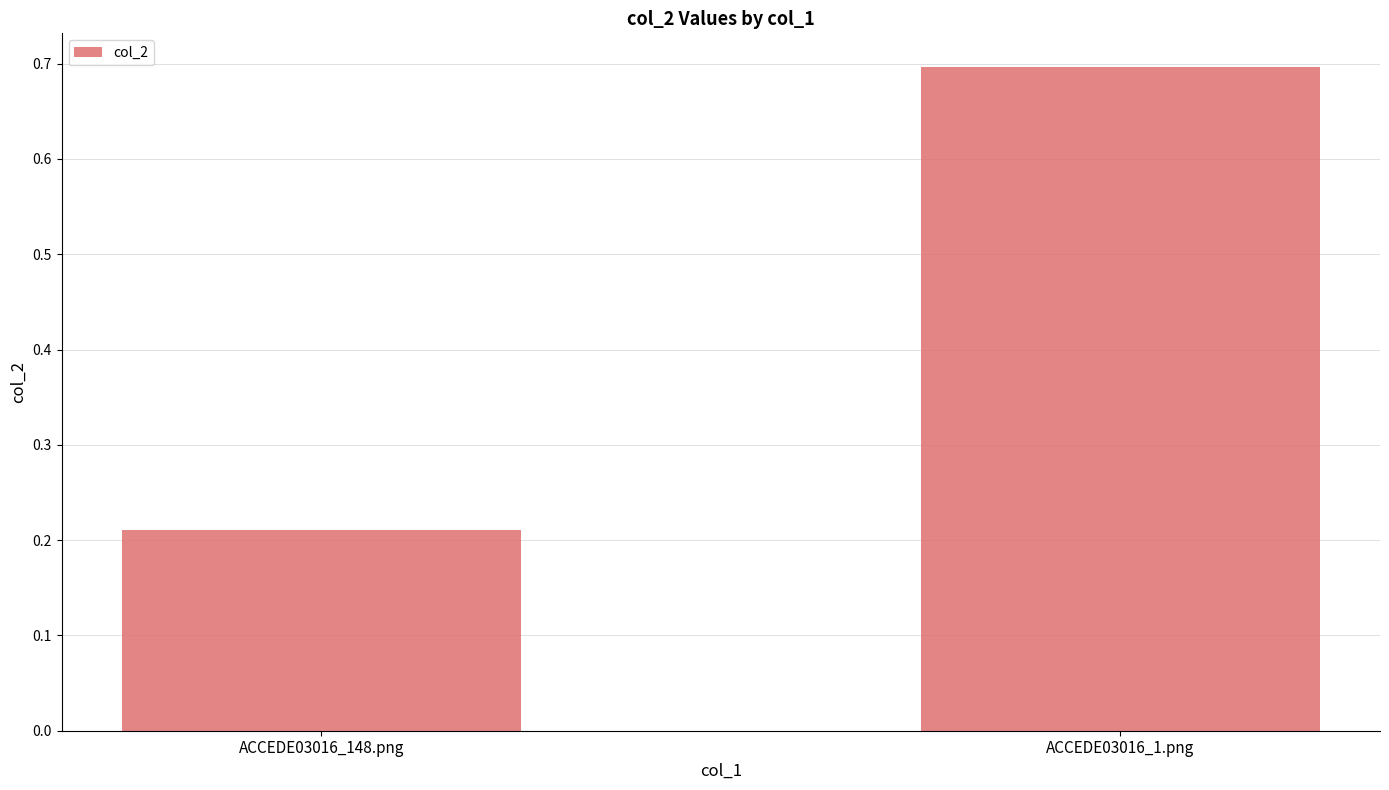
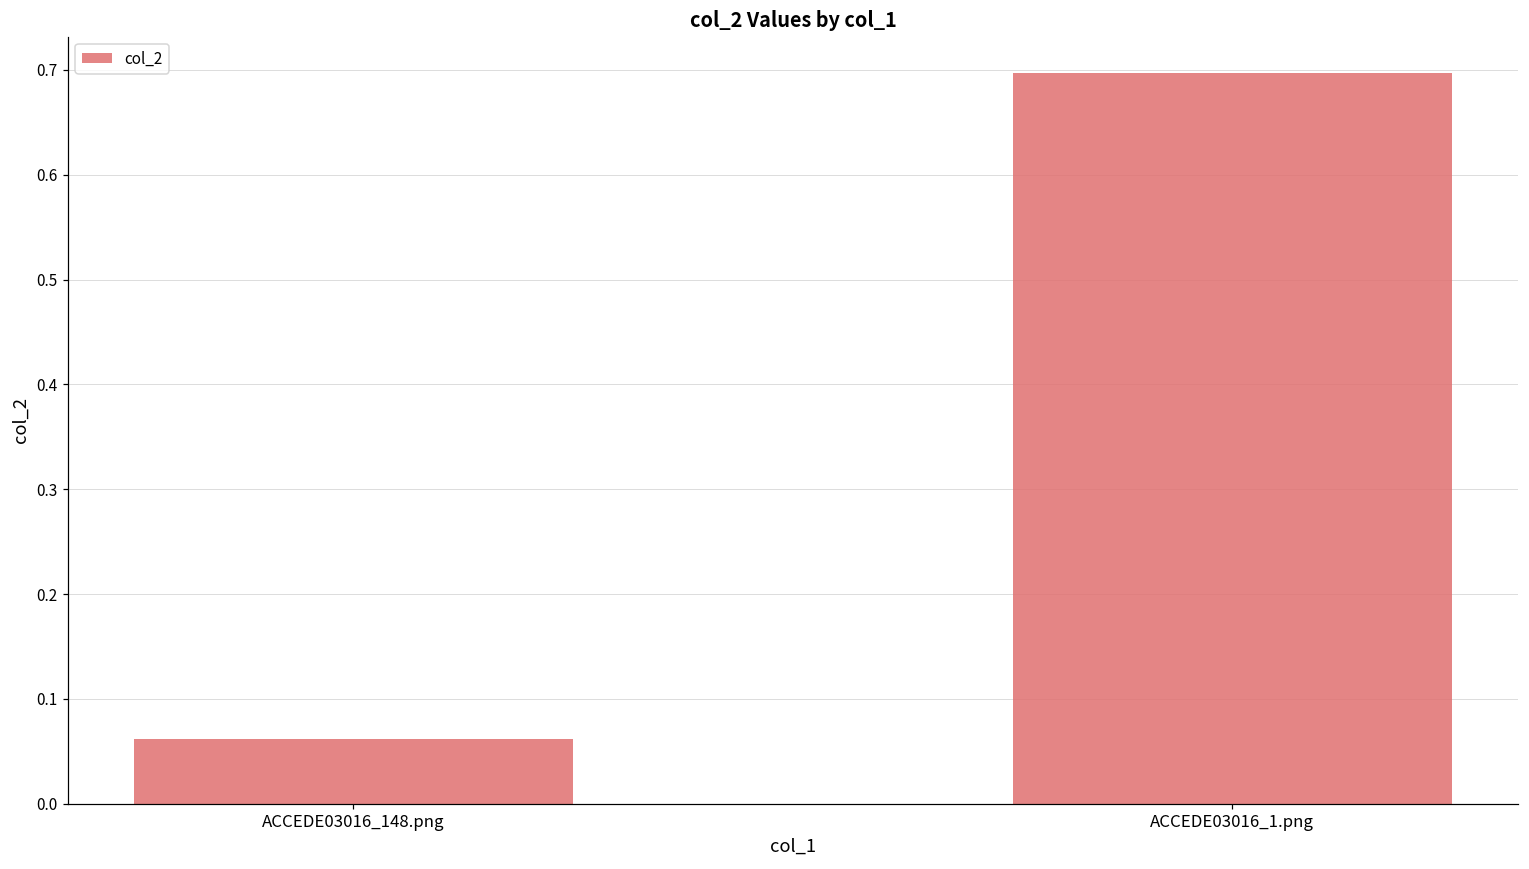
ACCEDE03016_148.png: 0.21 -> 0.06
